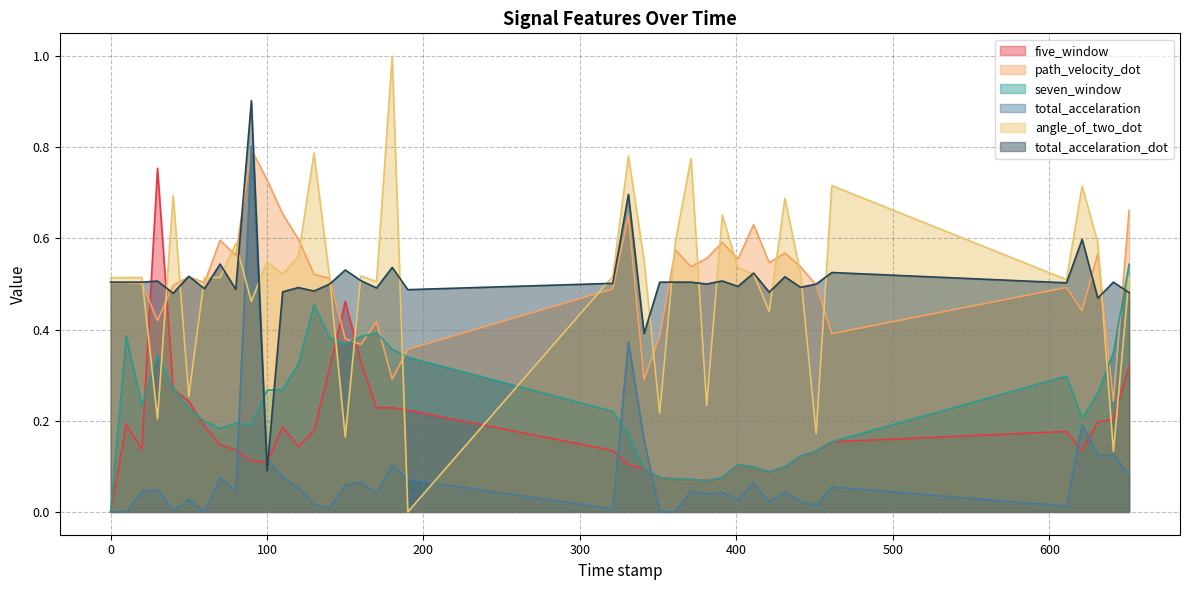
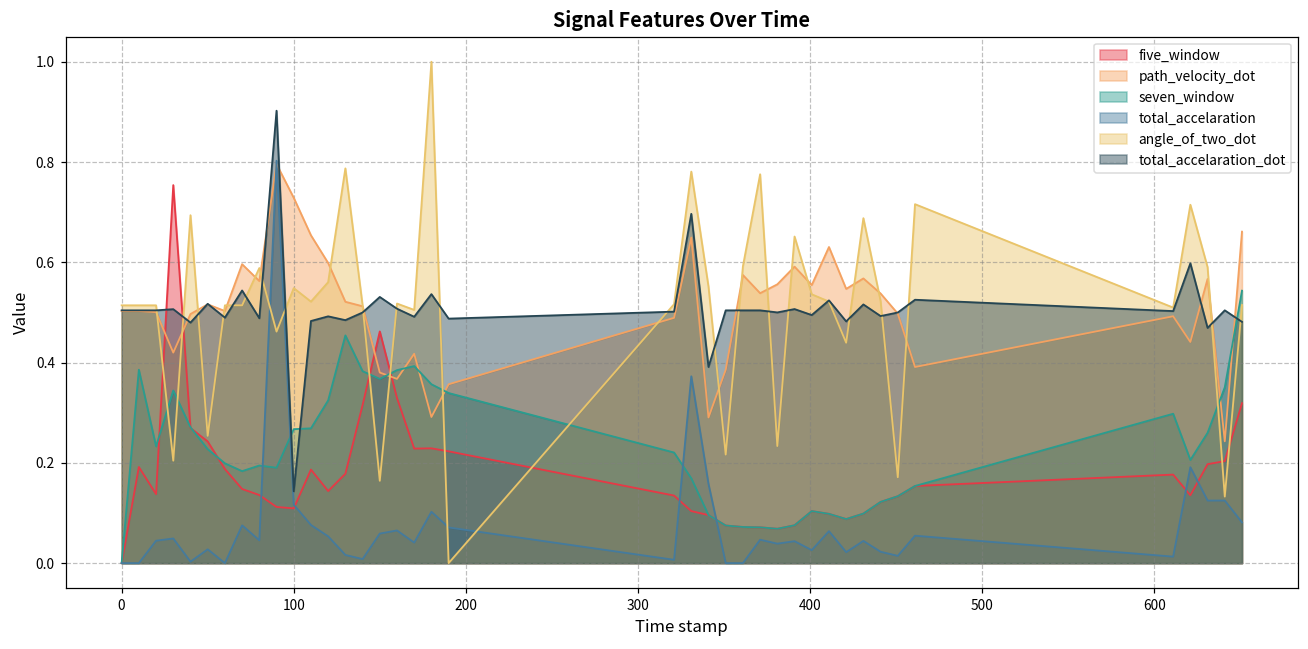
total_accelaration_dot, 100: 0.09 -> 0.14
